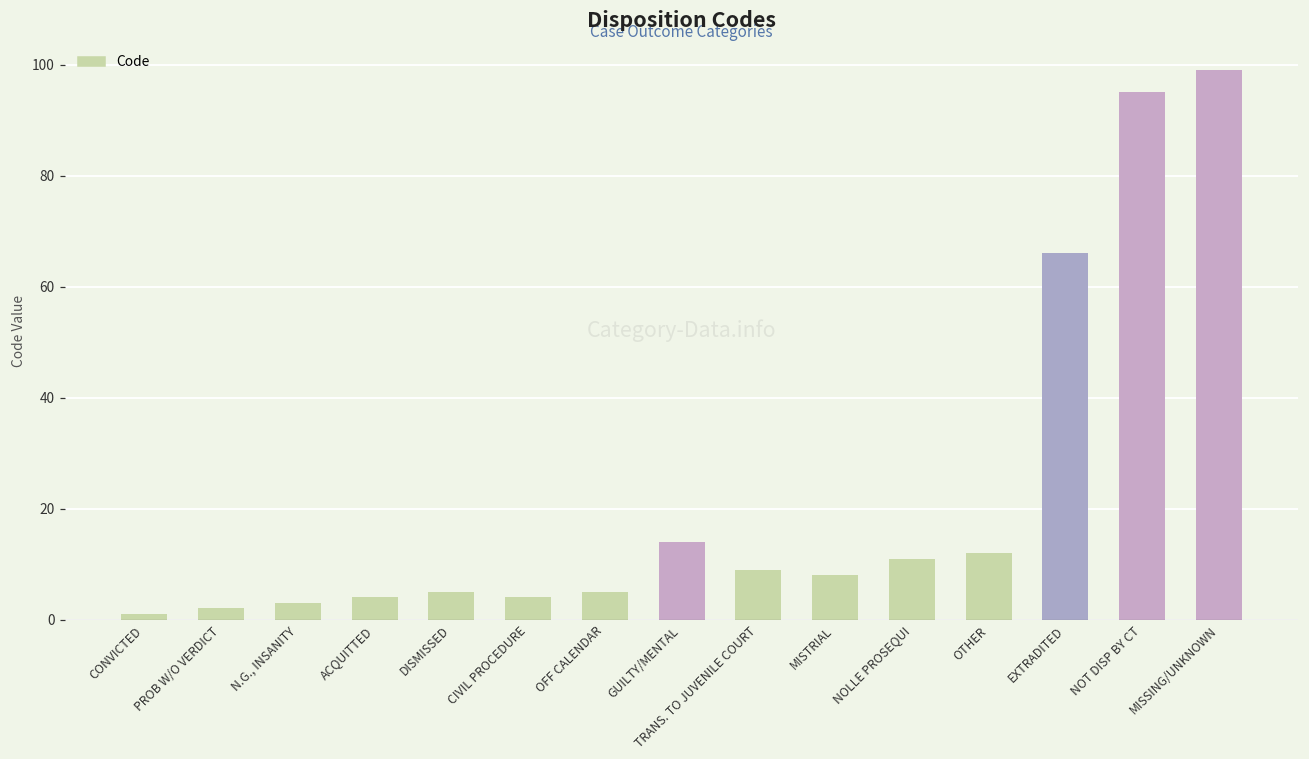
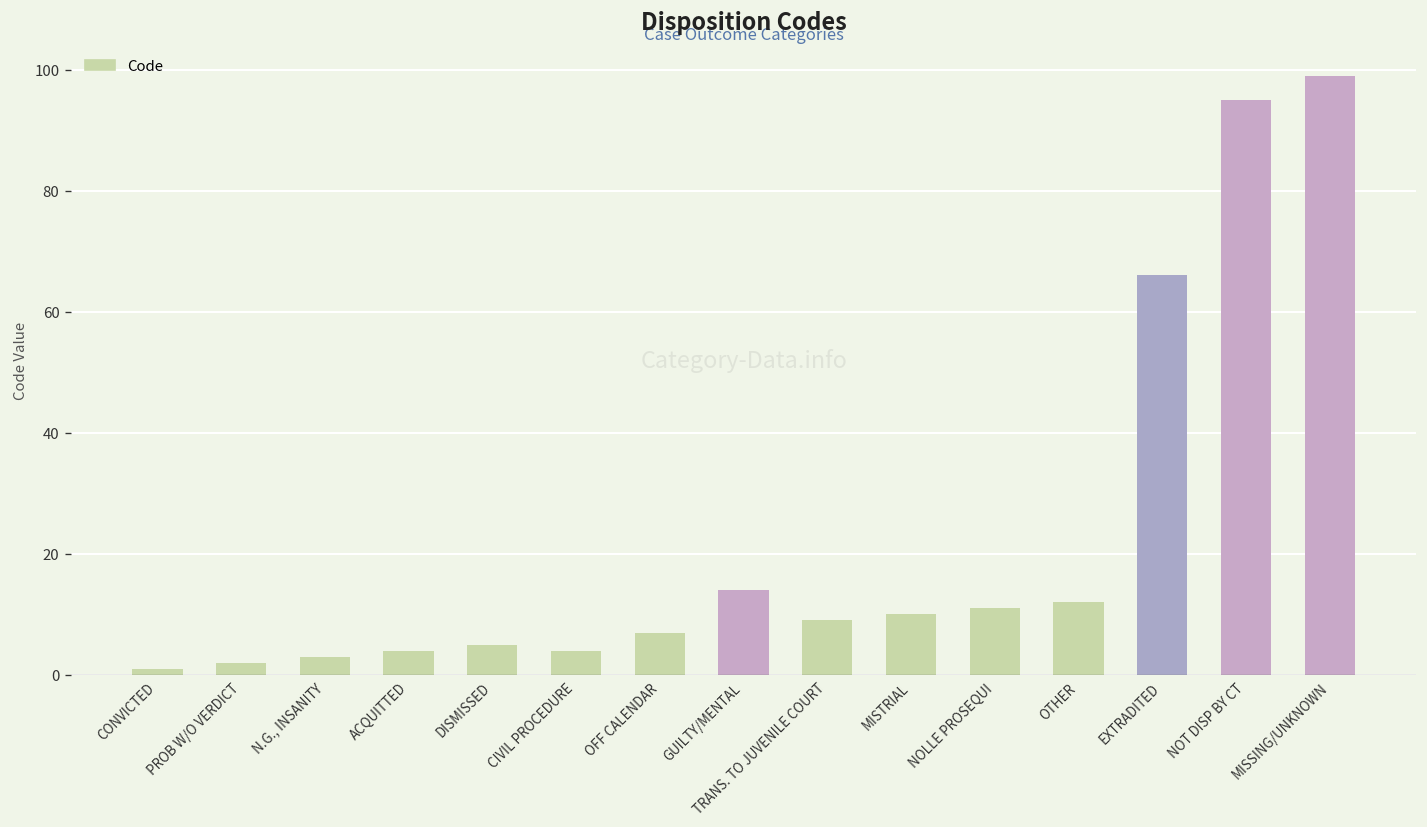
OFF CALENDAR: 5 -> 7
MISTRIAL: 8 -> 10
